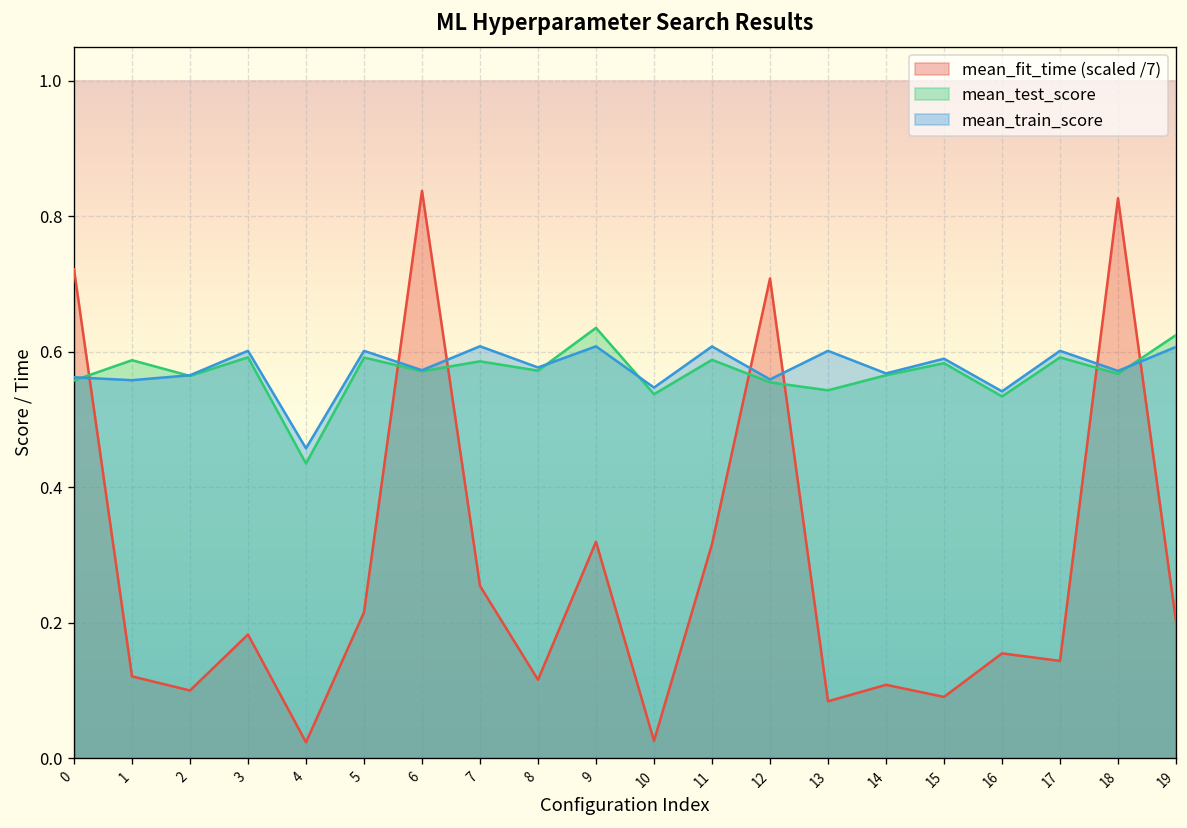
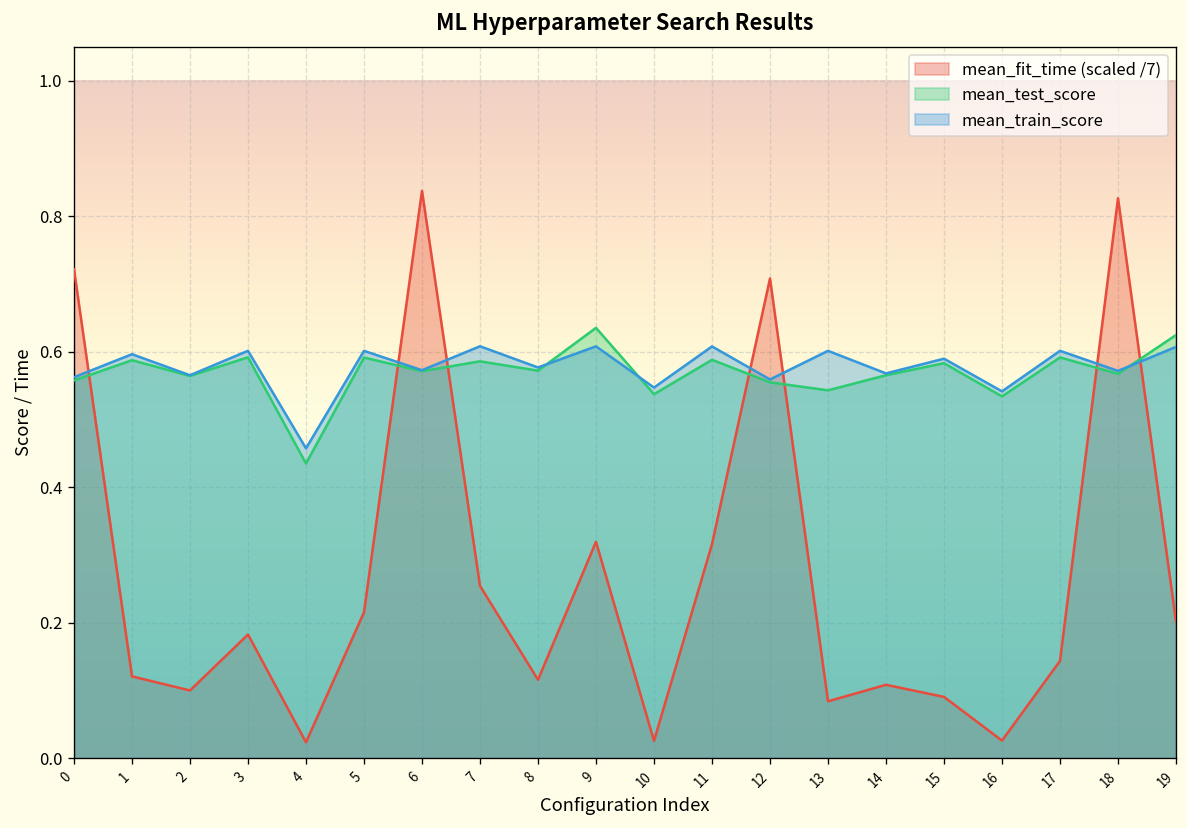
mean_train_score, 1: 0.56 -> 0.60
mean_fit_time (scaled /7), 16: 0.15 -> 0.03
